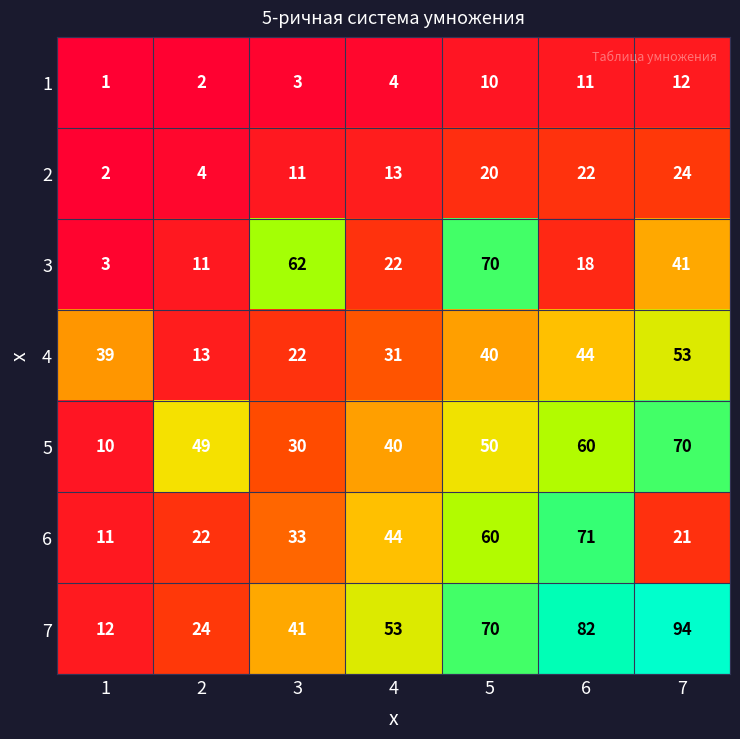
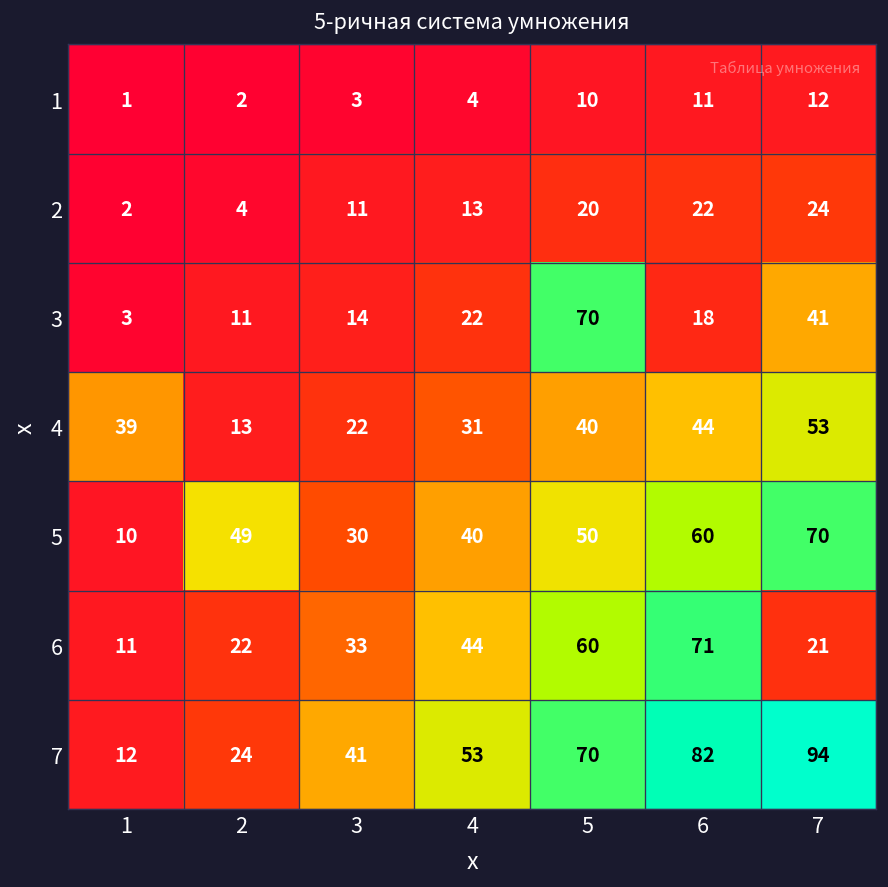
3, 3: 62 -> 14
